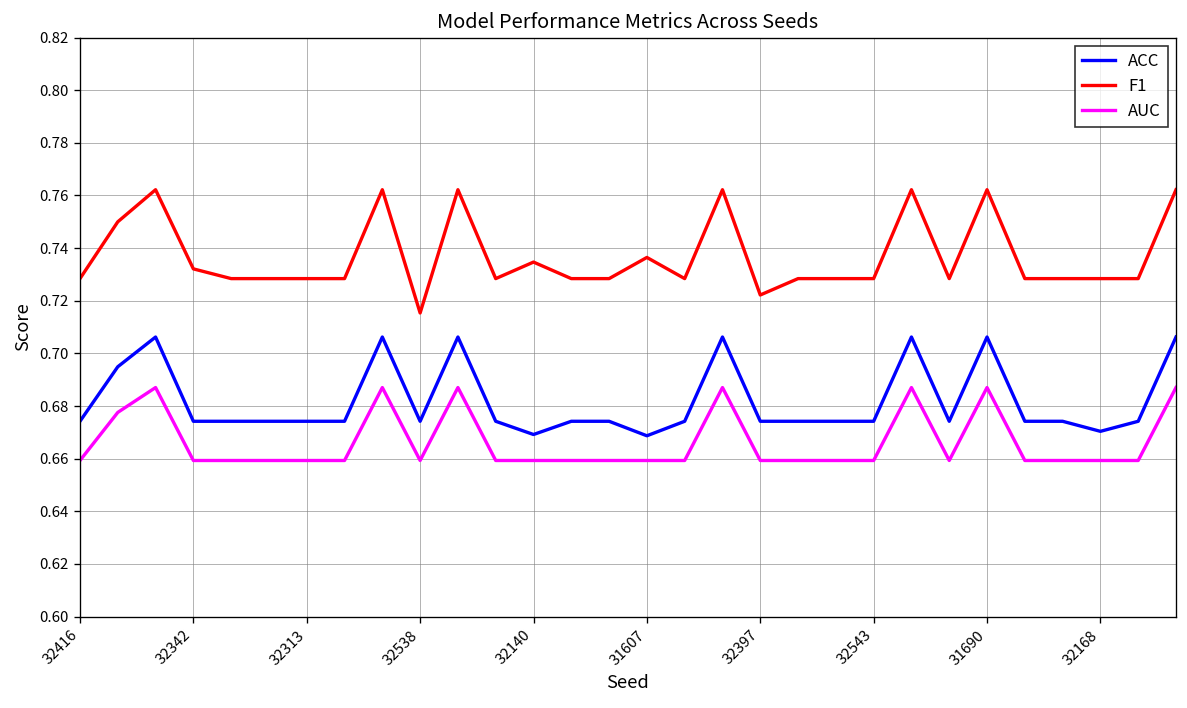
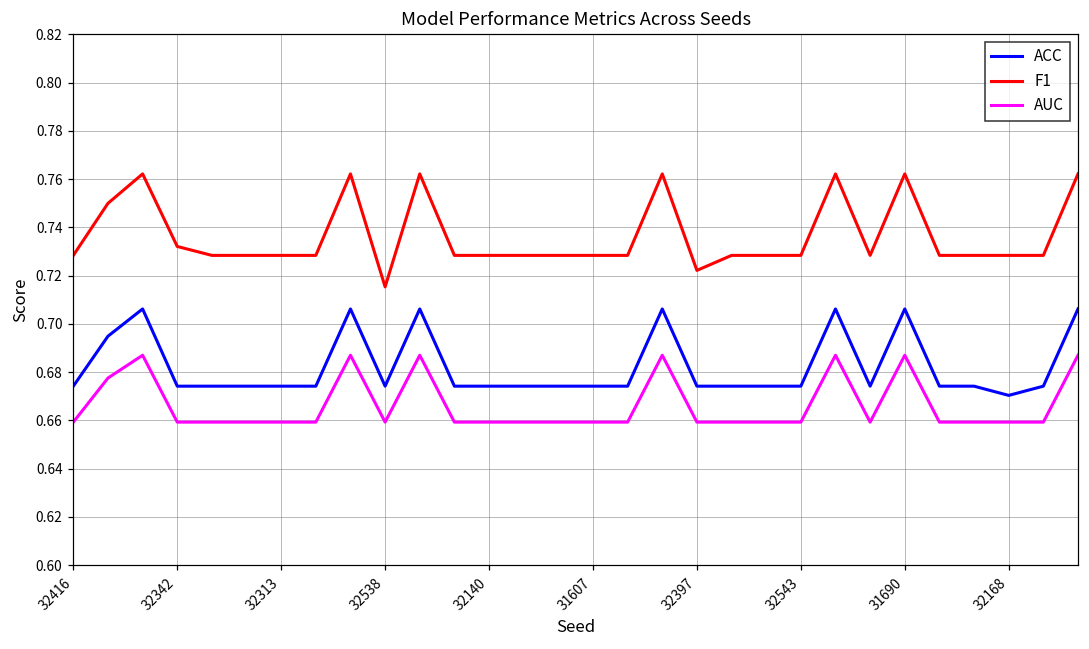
ACC, 32140: 0.669 -> 0.674
F1, 32140: 0.735 -> 0.728
ACC, 31607: 0.669 -> 0.674
F1, 31607: 0.736 -> 0.728
